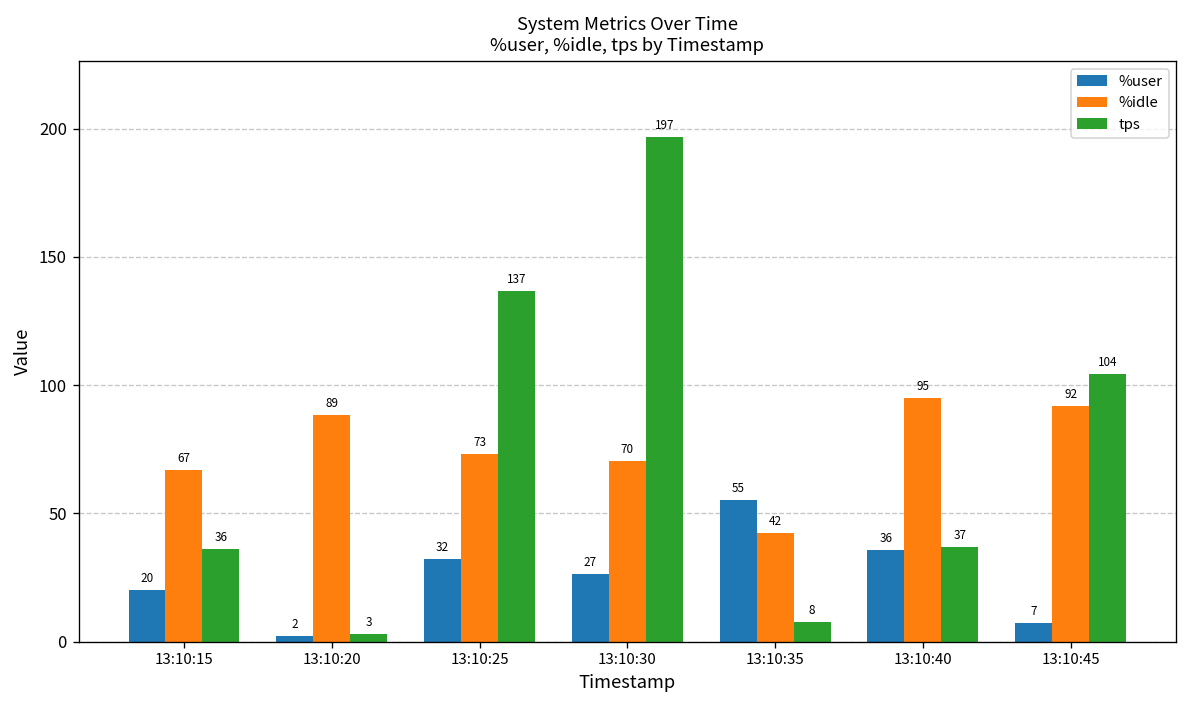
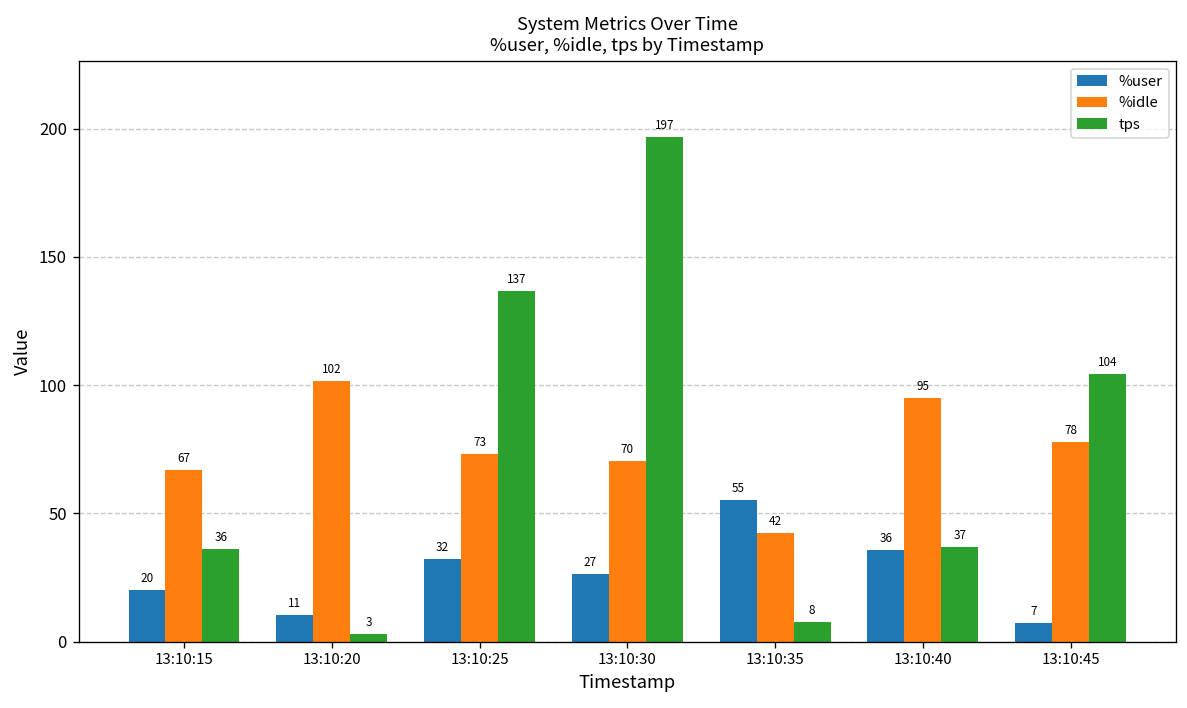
%user, 13:10:20: 2 -> 11
%idle, 13:10:20: 89 -> 102
%idle, 13:10:45: 92 -> 78
